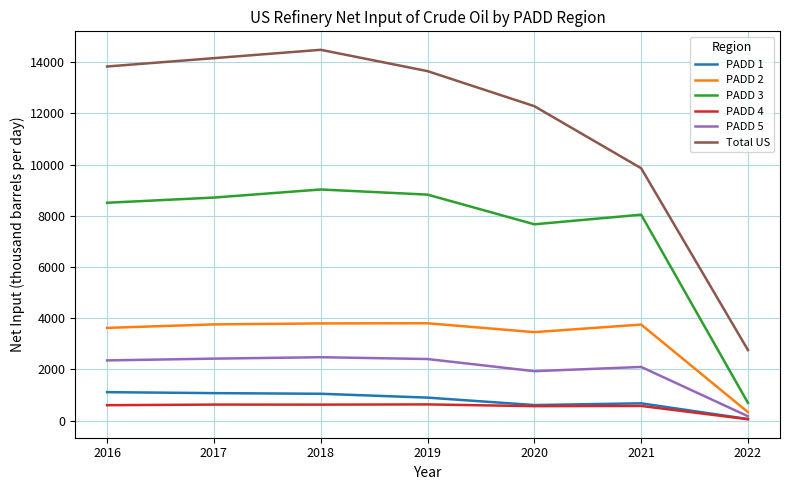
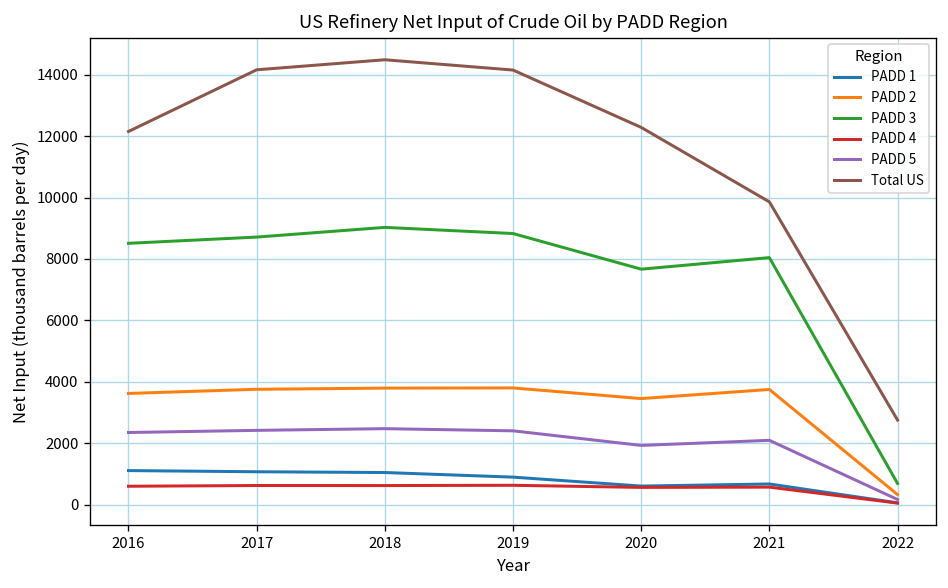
Total US, 2016: 13800 -> 12200
Total US, 2019: 13700 -> 14200
